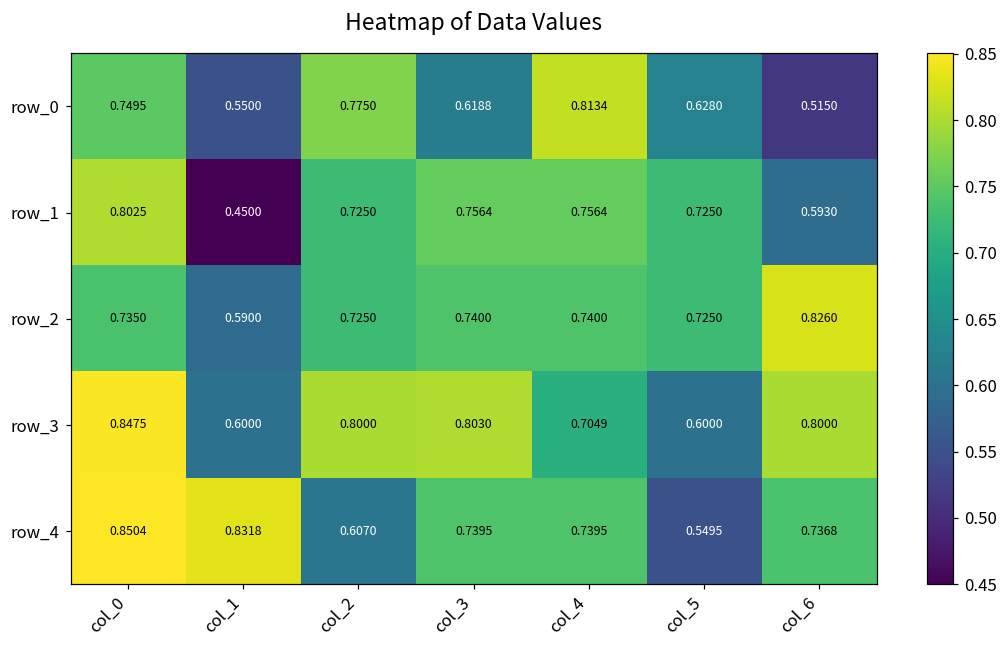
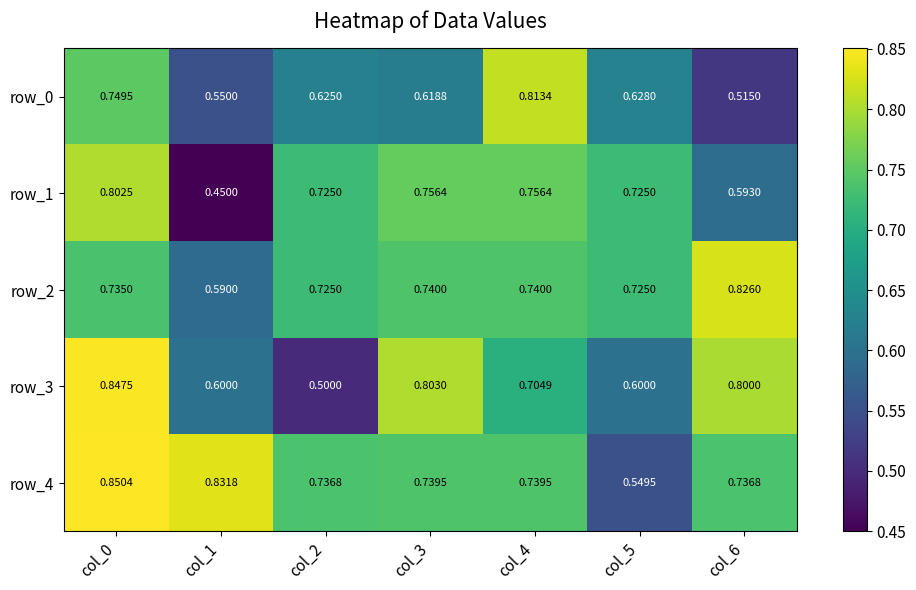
row_0, col_2: 0.7750 -> 0.6250
row_3, col_2: 0.8000 -> 0.5000
row_4, col_2: 0.6070 -> 0.7368
